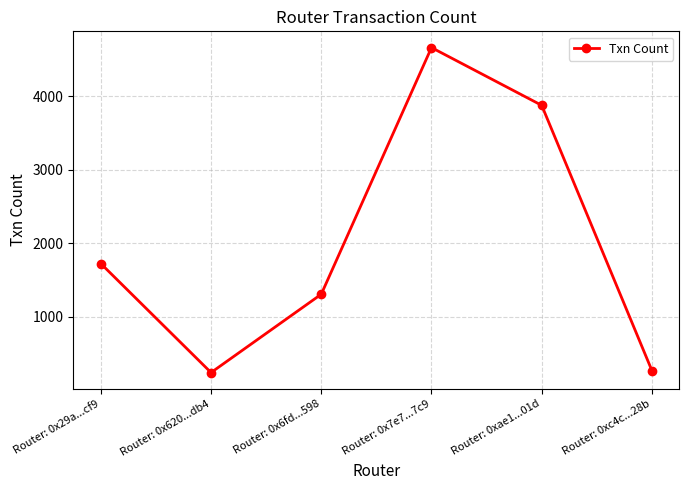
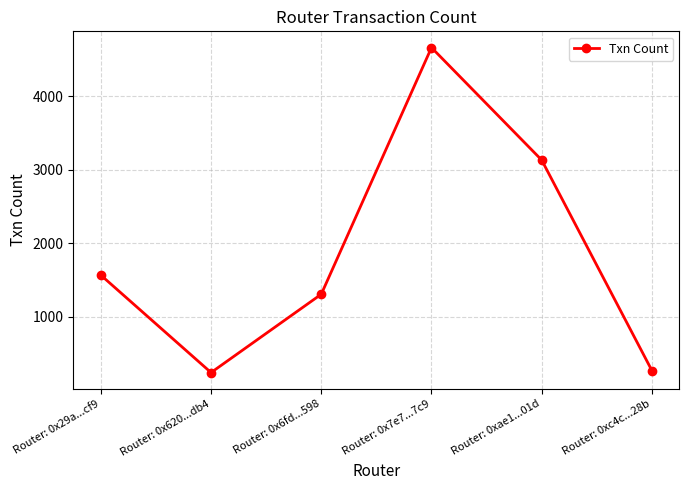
Router: 0x29a...cf9: 1700 -> 1600
Router: 0xae1...01d: 3900 -> 3100
